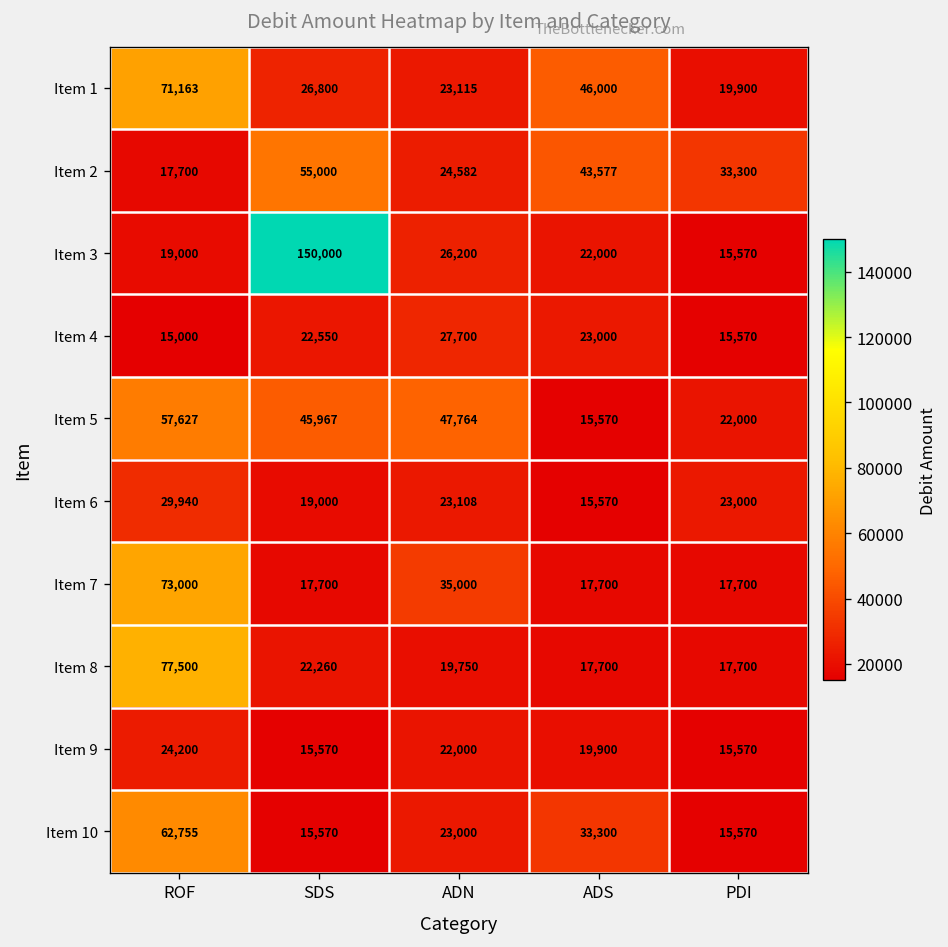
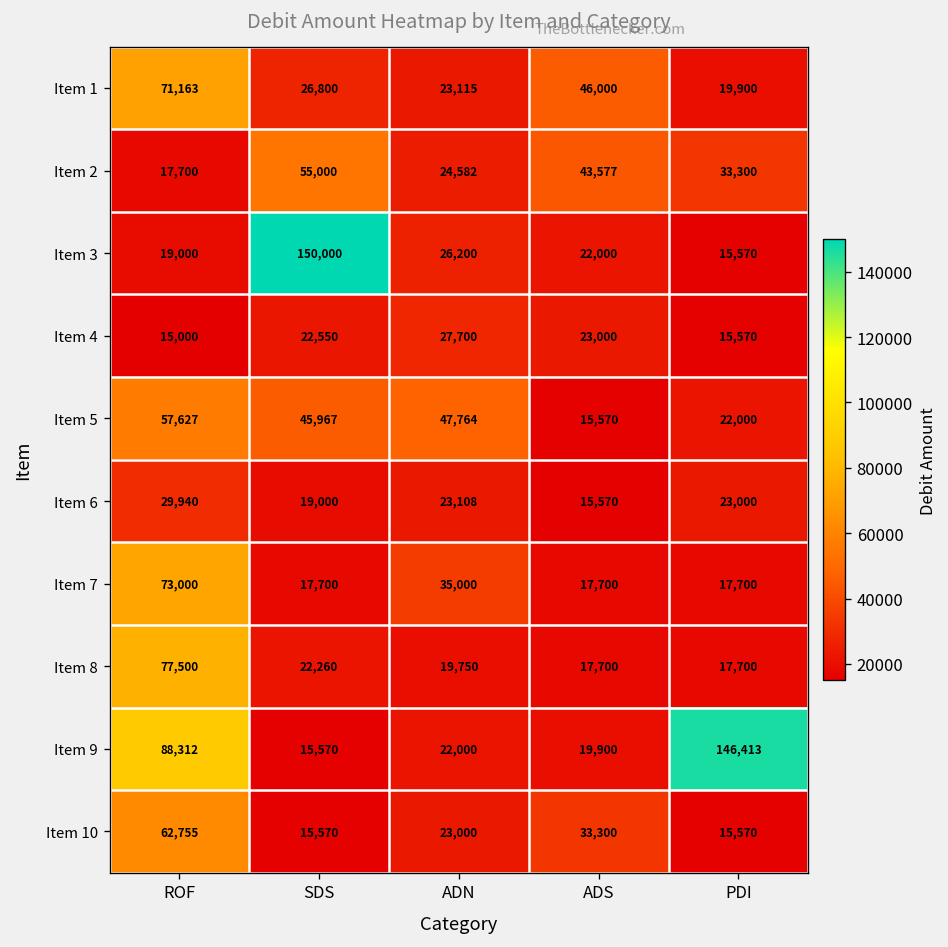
Item 9, ROF: 24,200 -> 88,312
Item 9, PDI: 15,570 -> 146,413
